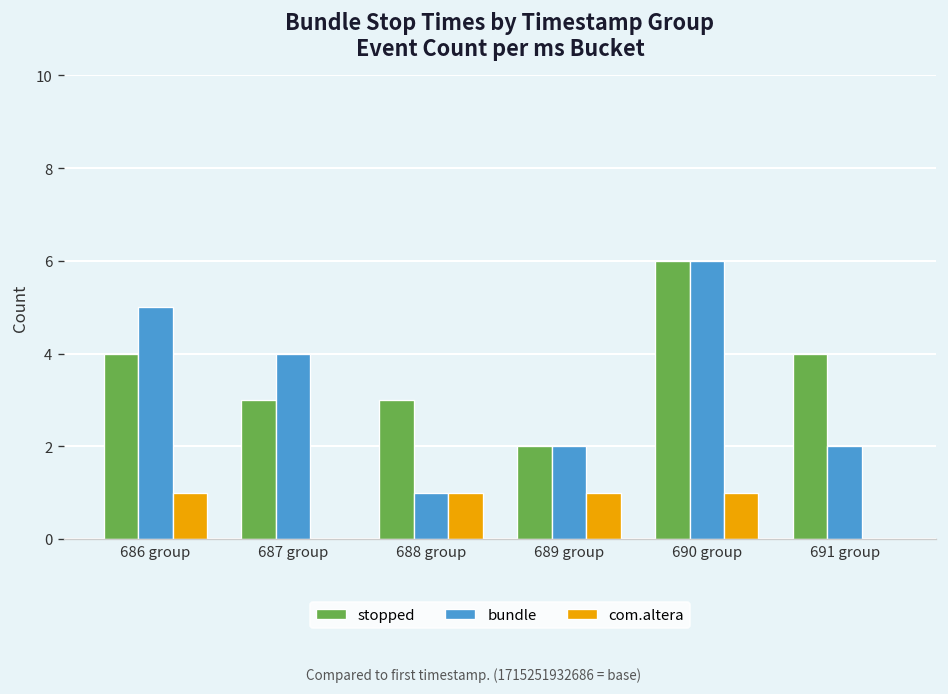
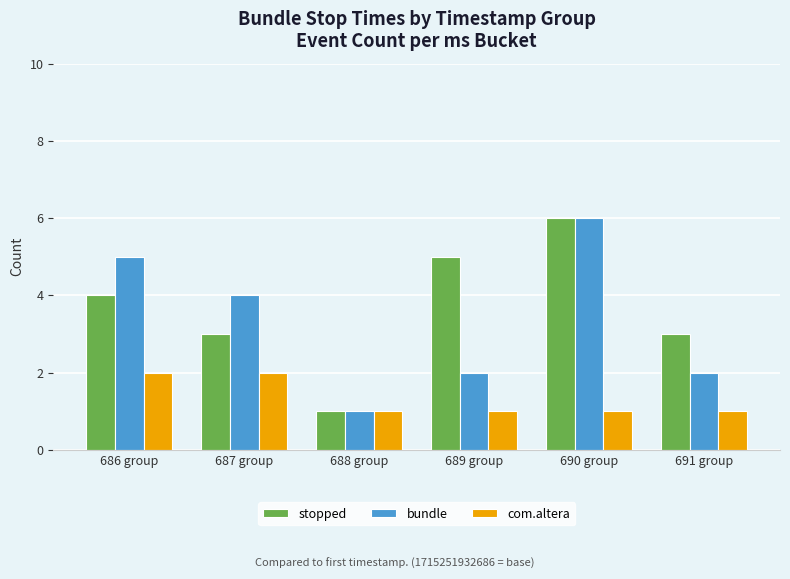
com.altera, 686 group: 1 -> 2
com.altera, 687 group: 0 -> 2
stopped, 688 group: 3 -> 1
stopped, 689 group: 2 -> 5
stopped, 691 group: 4 -> 3
com.altera, 691 group: 0 -> 1
